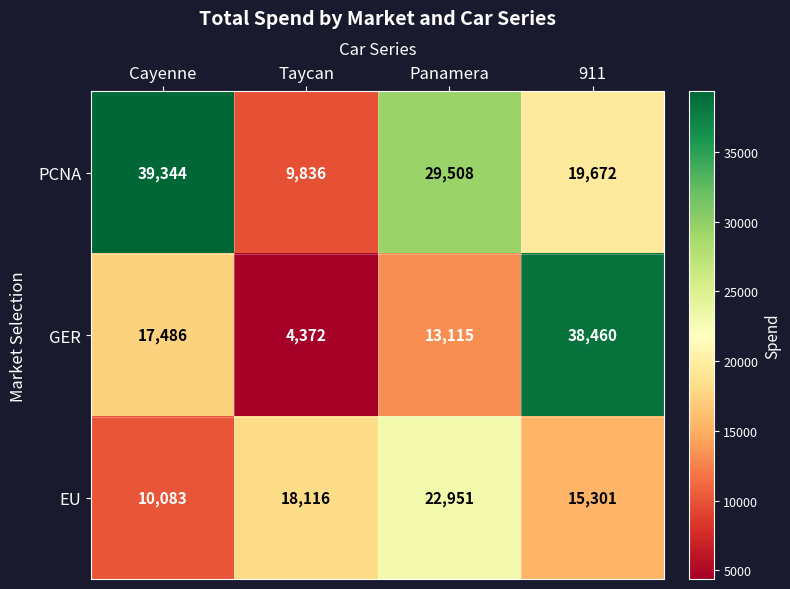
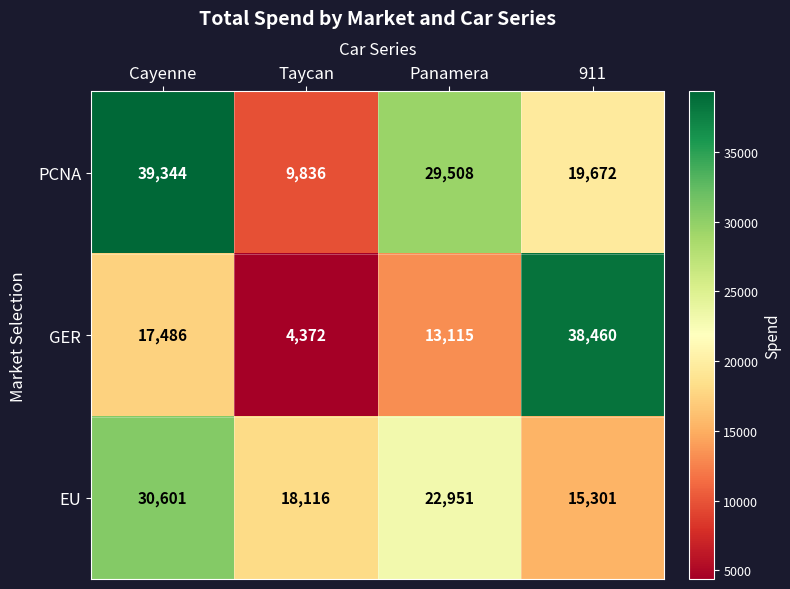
EU, Cayenne: 10,083 -> 30,601
